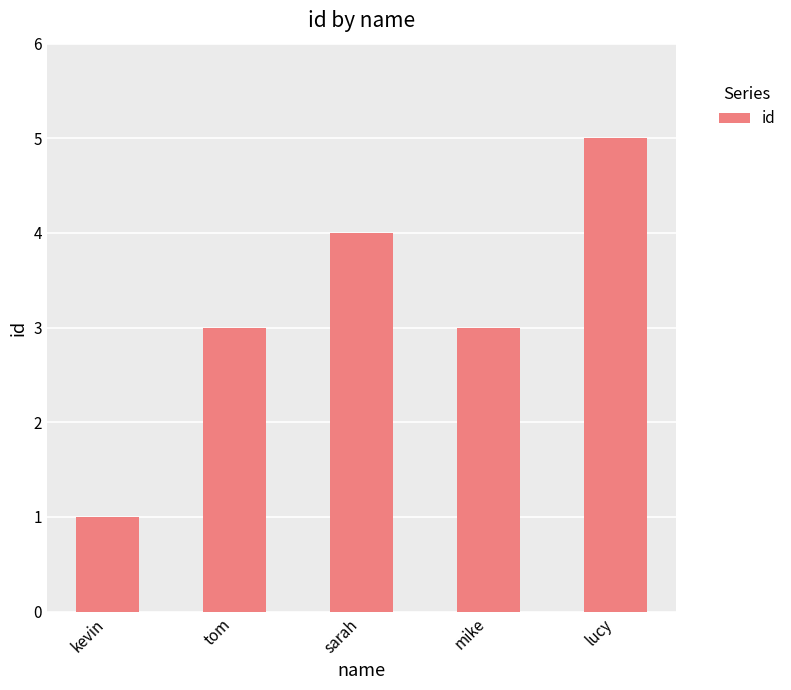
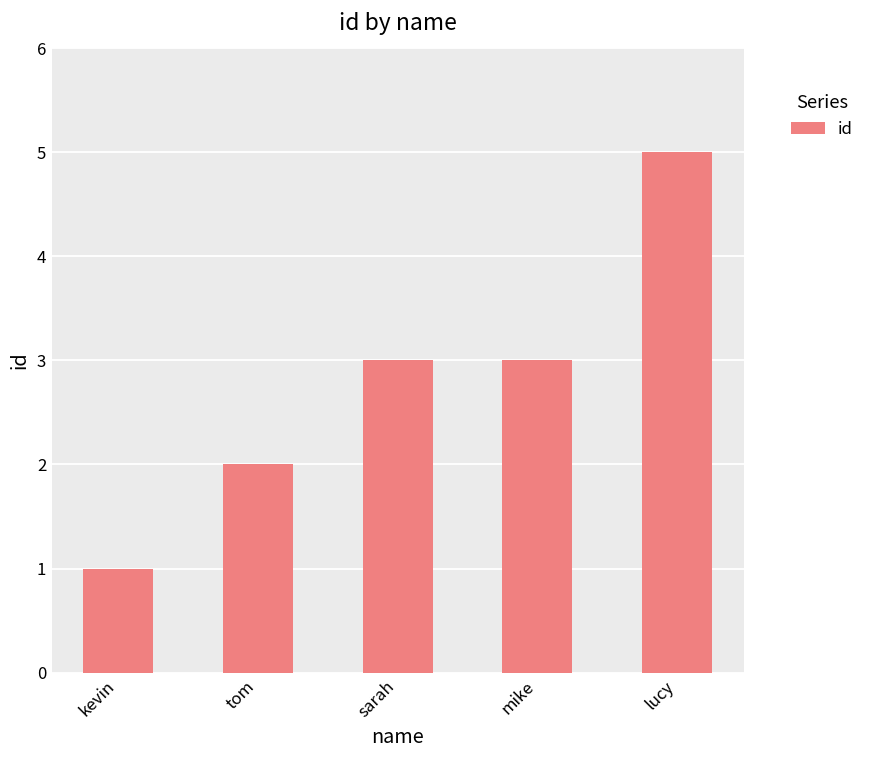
tom: 3 -> 2
sarah: 4 -> 3
